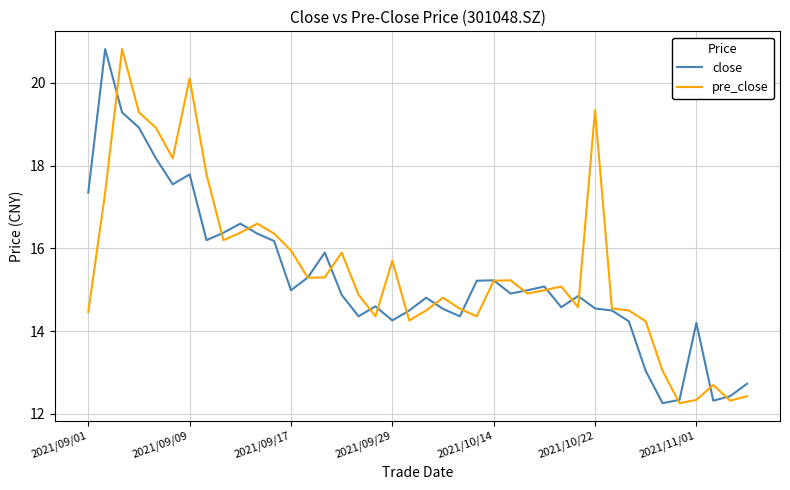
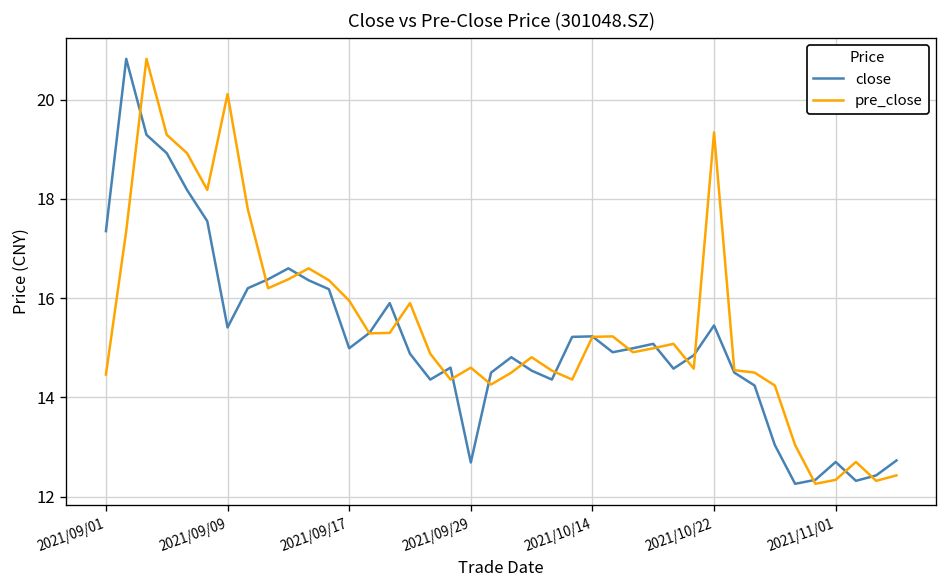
close, 2021/09/09: 17.8 -> 15.4
close, 2021/09/29: 14.3 -> 12.7
pre_close, 2021/09/29: 15.7 -> 14.6
close, 2021/10/22: 14.6 -> 15.5
close, 2021/11/01: 14.2 -> 12.7
